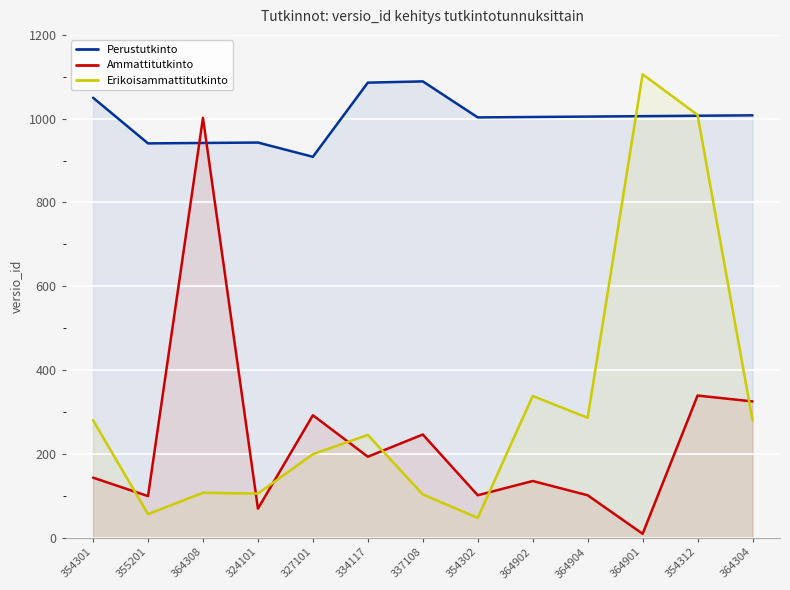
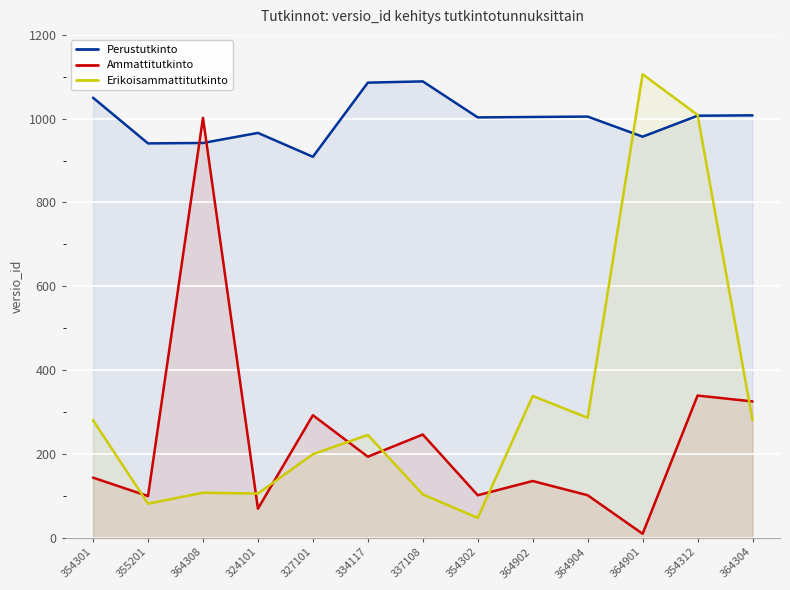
Erikoisammattitutkinto, 355201: 60 -> 80
Perustutkinto, 324101: 940 -> 970
Perustutkinto, 364901: 1010 -> 960
